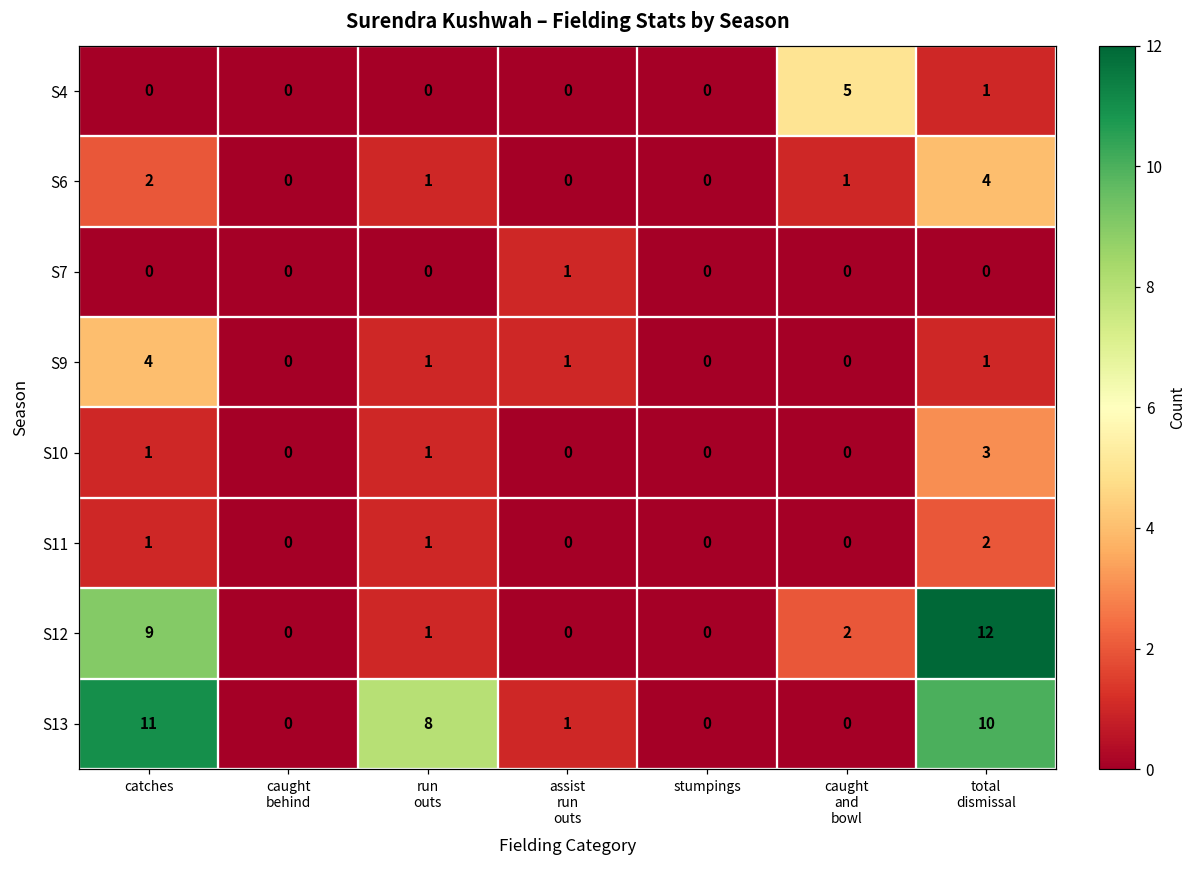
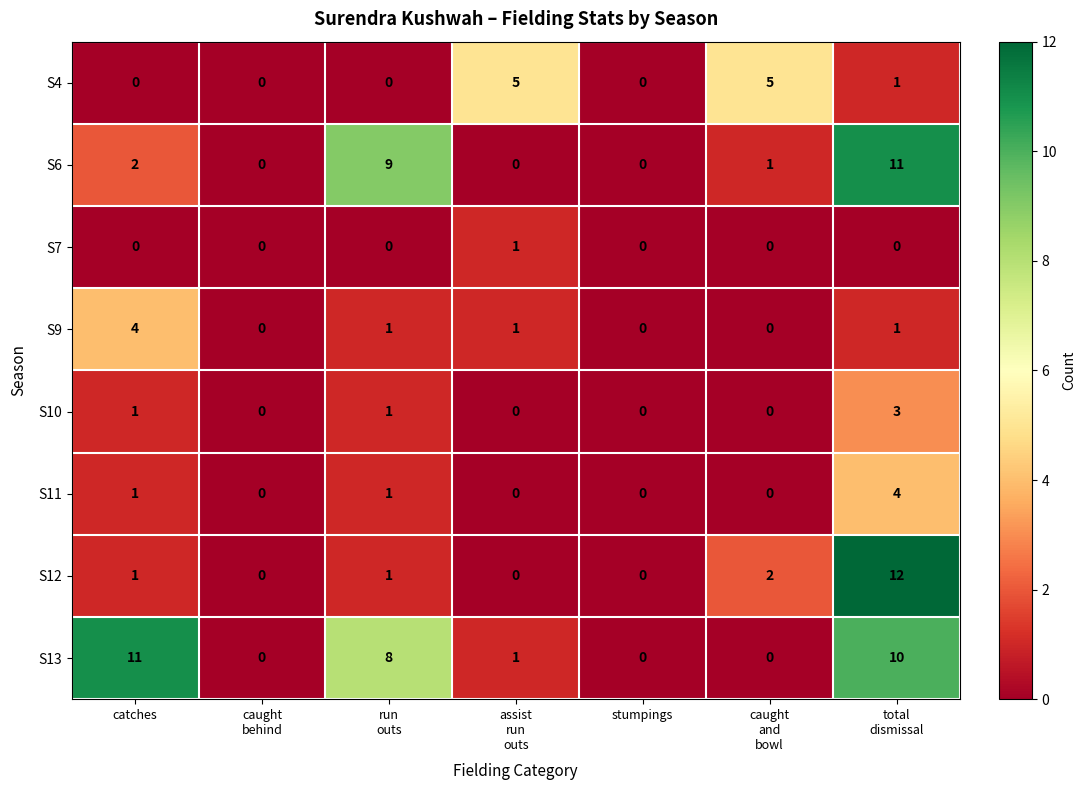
S4, assist run outs: 0 -> 5
S6, run outs: 1 -> 9
S6, total dismissal: 4 -> 11
S11, total dismissal: 2 -> 4
S12, catches: 9 -> 1
